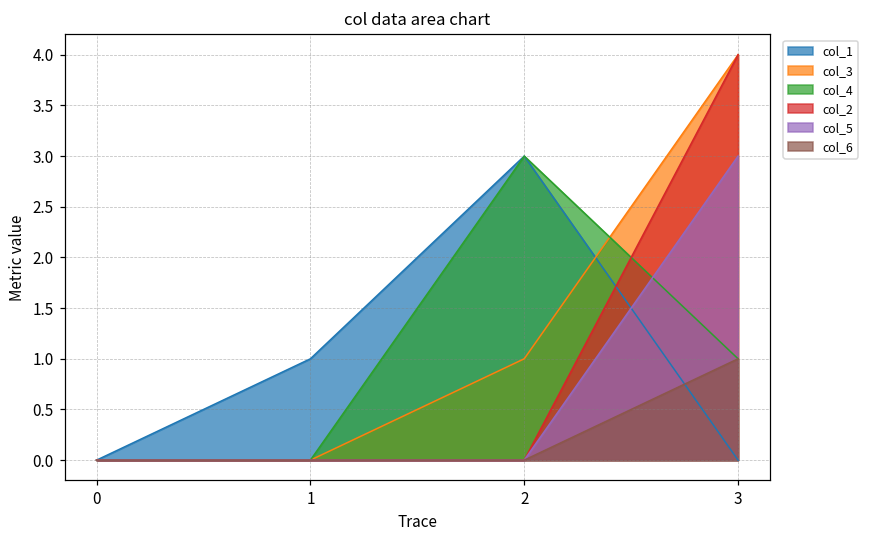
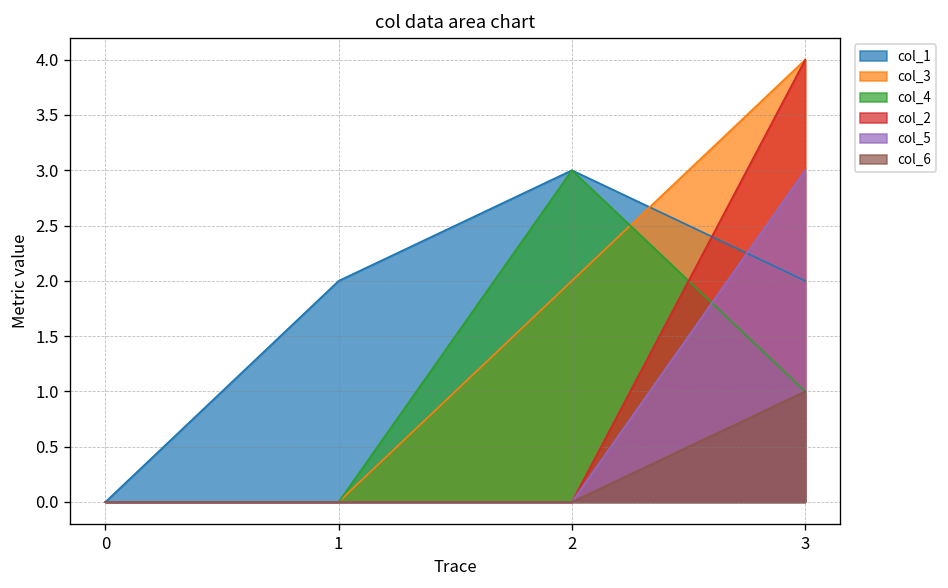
col_1, 1: 1 -> 2
col_3, 2: 1 -> 2
col_1, 3: 0 -> 2
